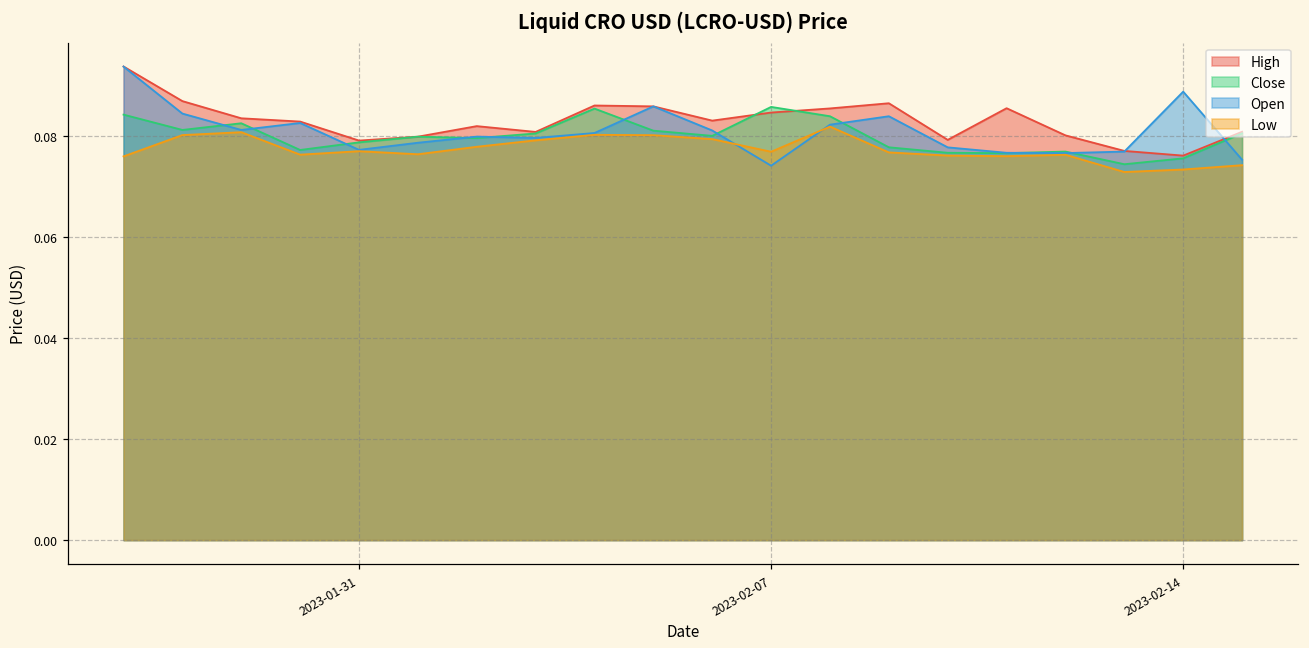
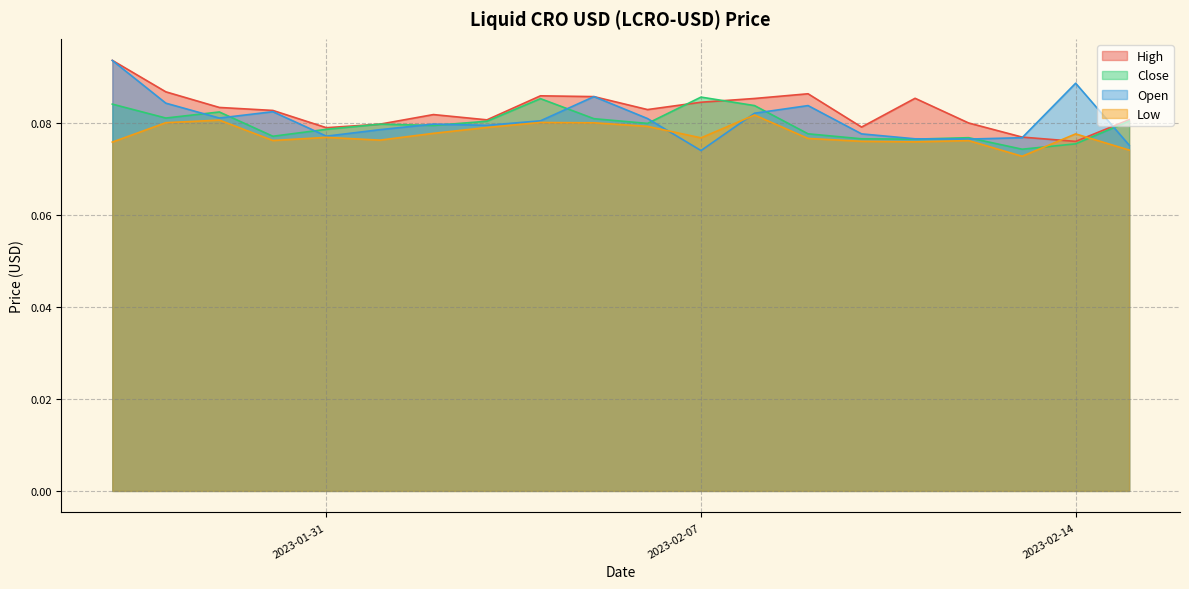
Low, 2023-02-14: 0.073 -> 0.078
